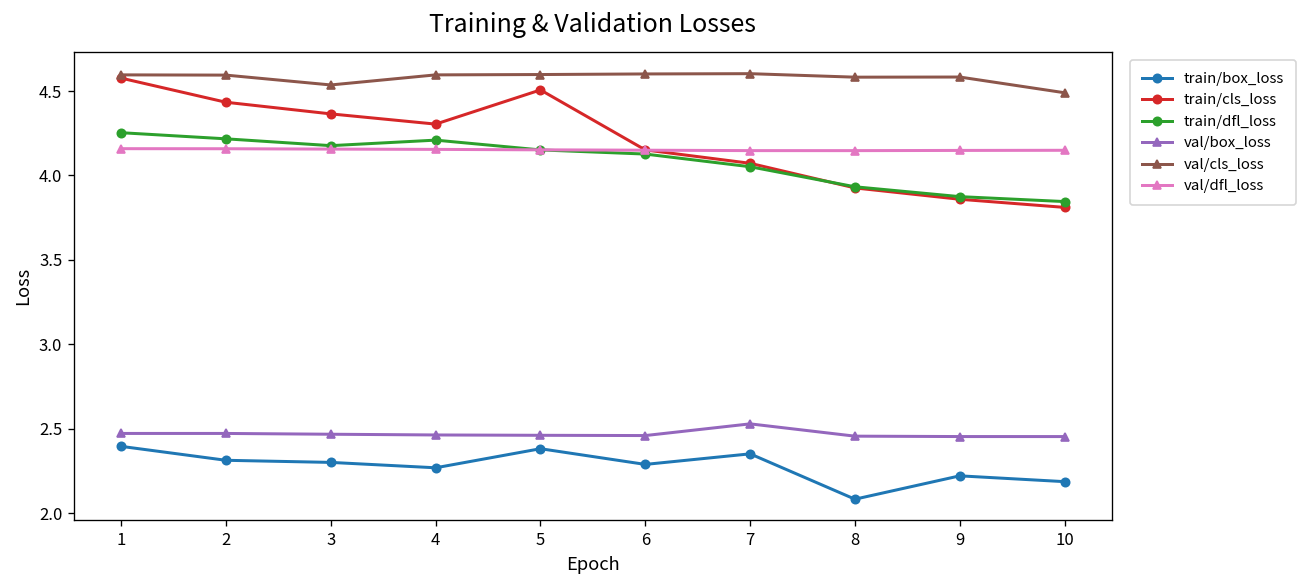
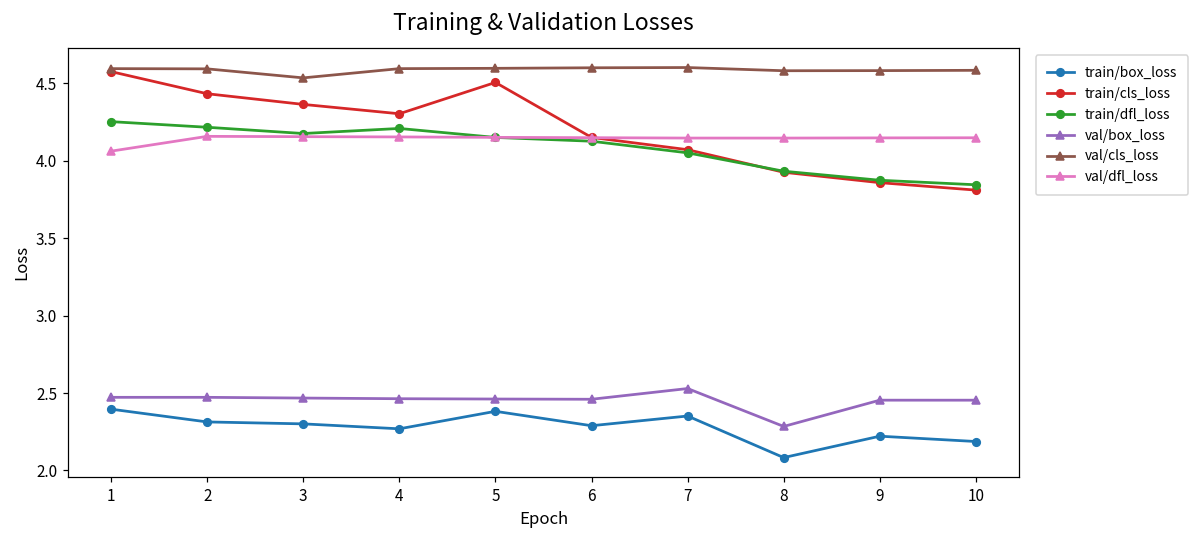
val/dfl_loss, 1: 4.16 -> 4.06
val/box_loss, 8: 2.46 -> 2.28
val/cls_loss, 10: 4.49 -> 4.59
